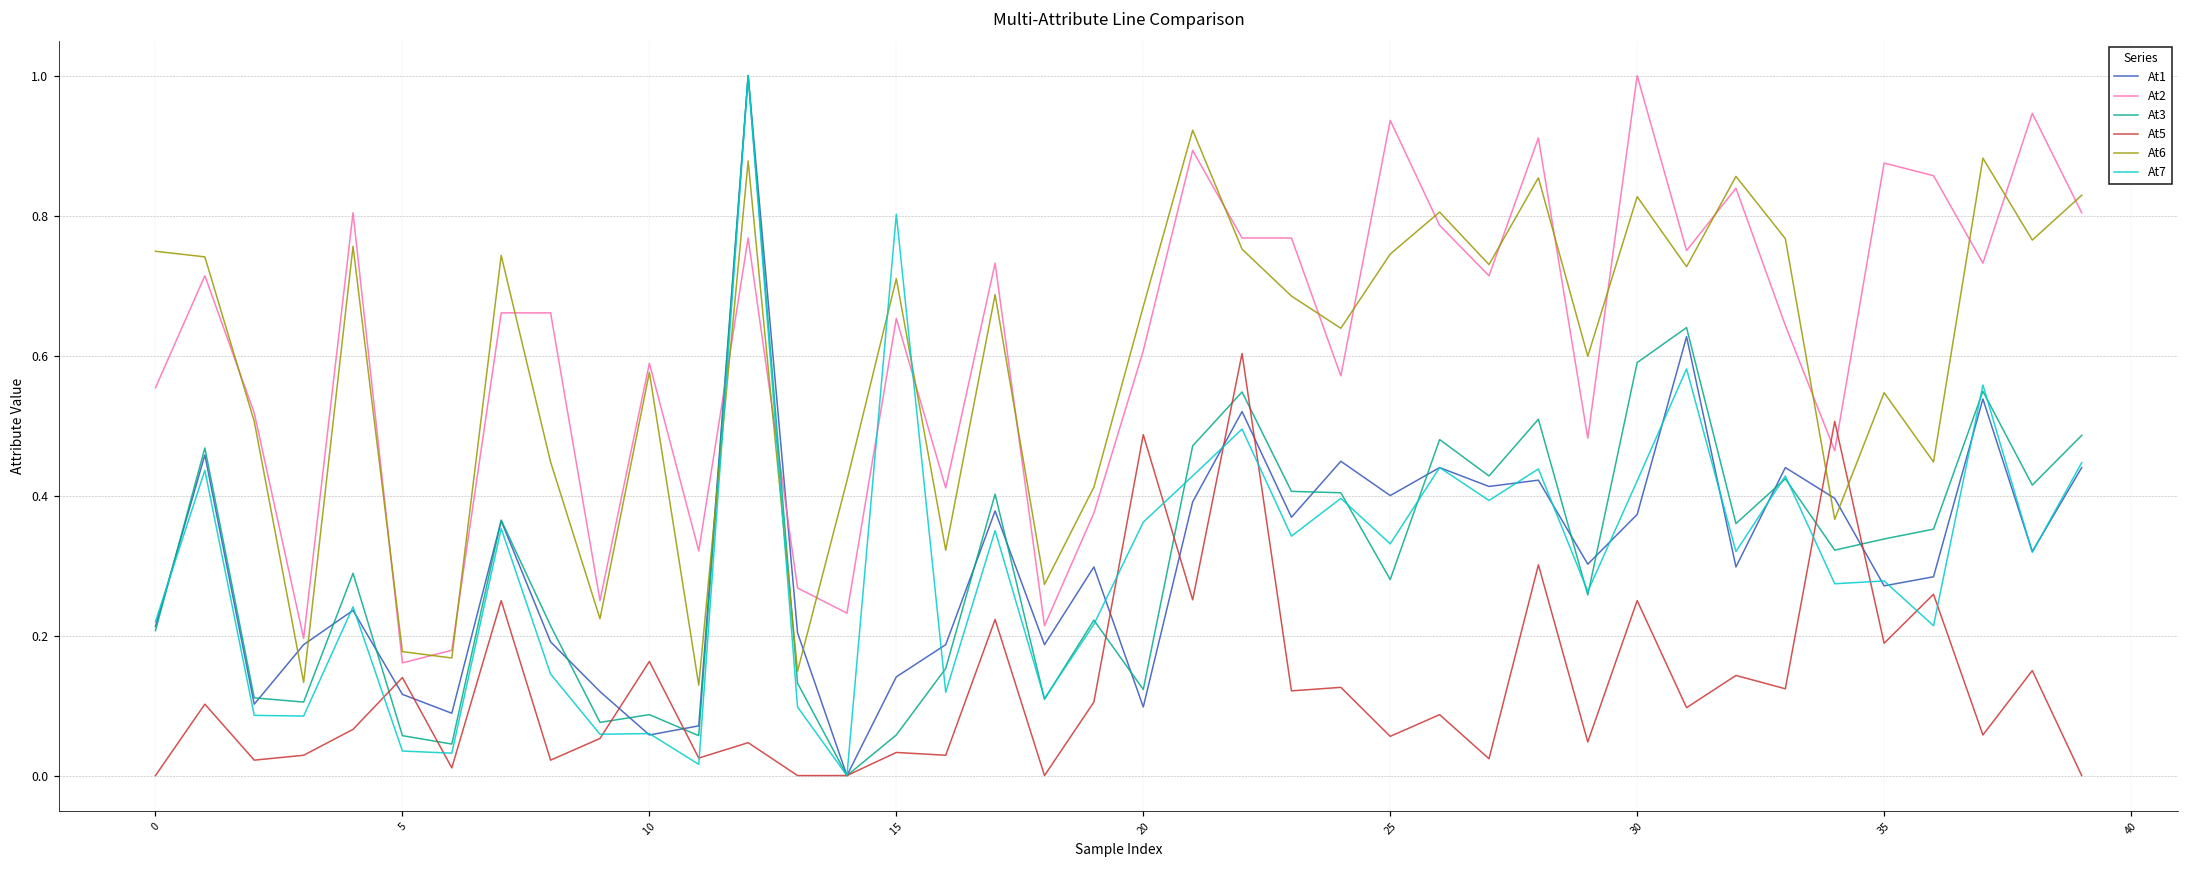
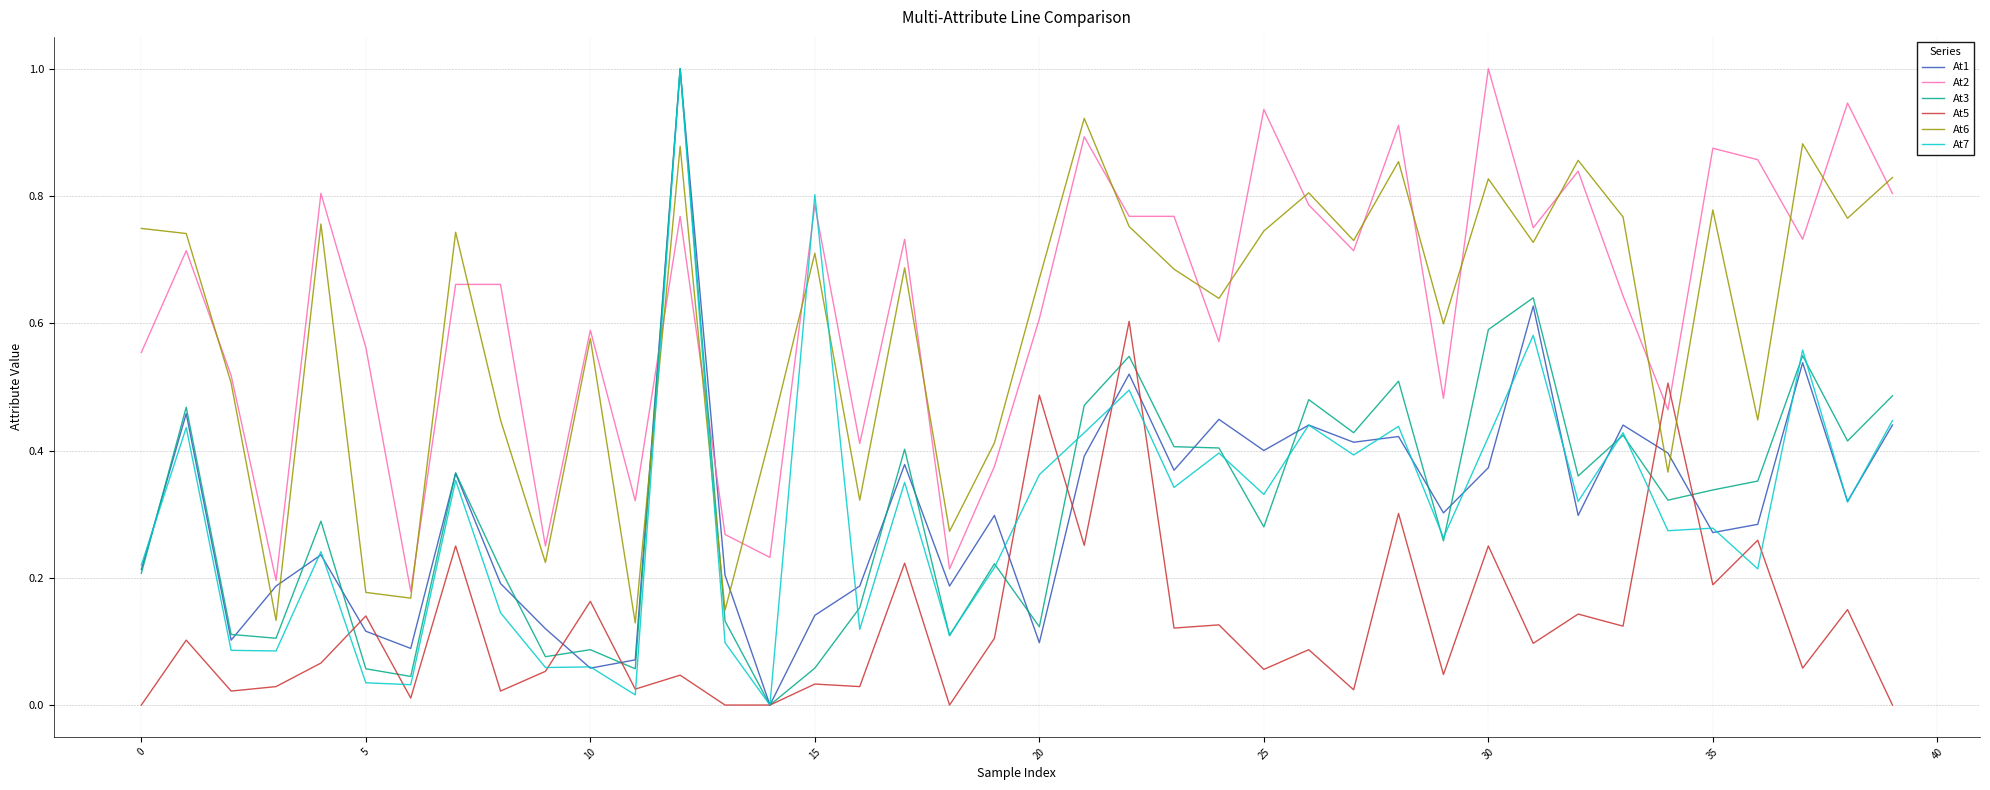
At2, 5: 0.16 -> 0.56
At2, 15: 0.65 -> 0.79
At6, 35: 0.55 -> 0.78
